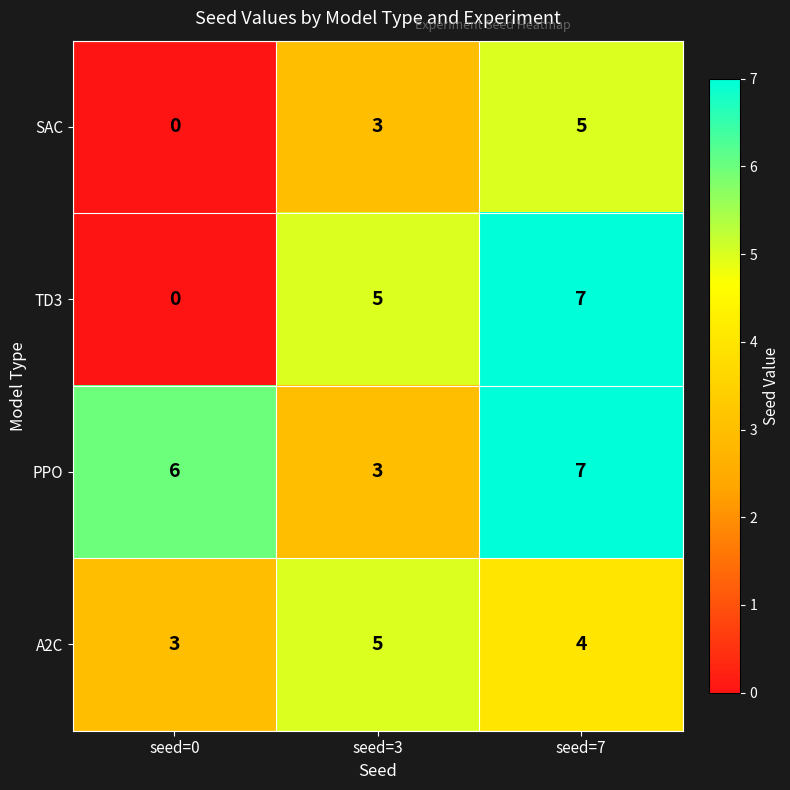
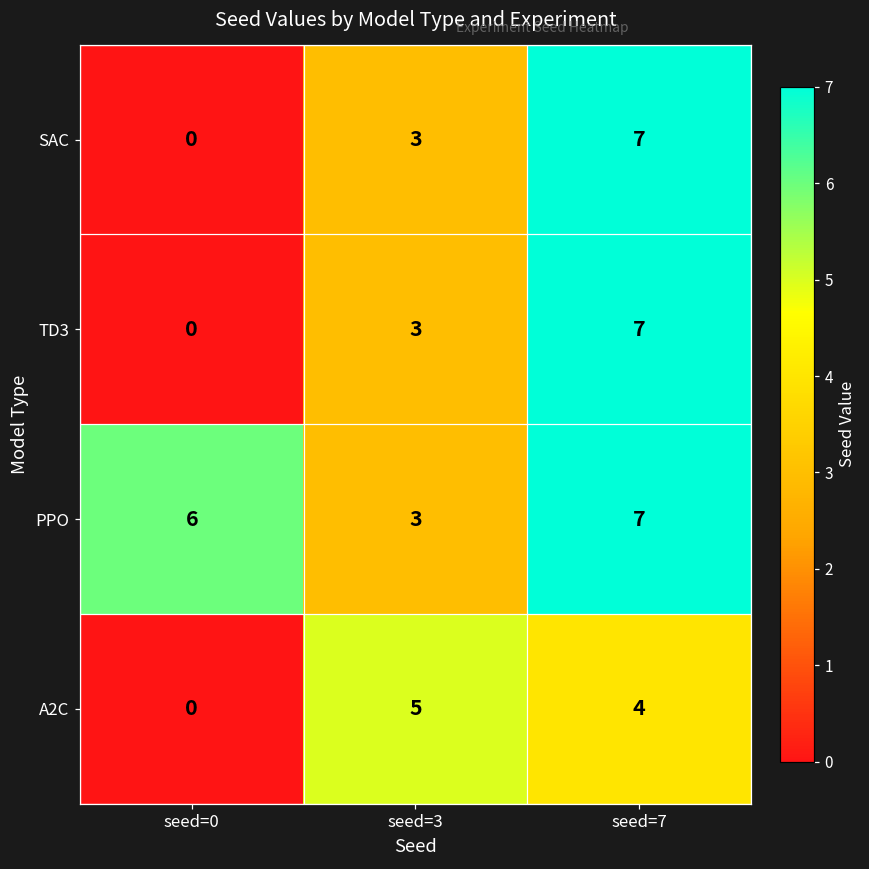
SAC, seed=7: 5 -> 7
TD3, seed=3: 5 -> 3
A2C, seed=0: 3 -> 0
